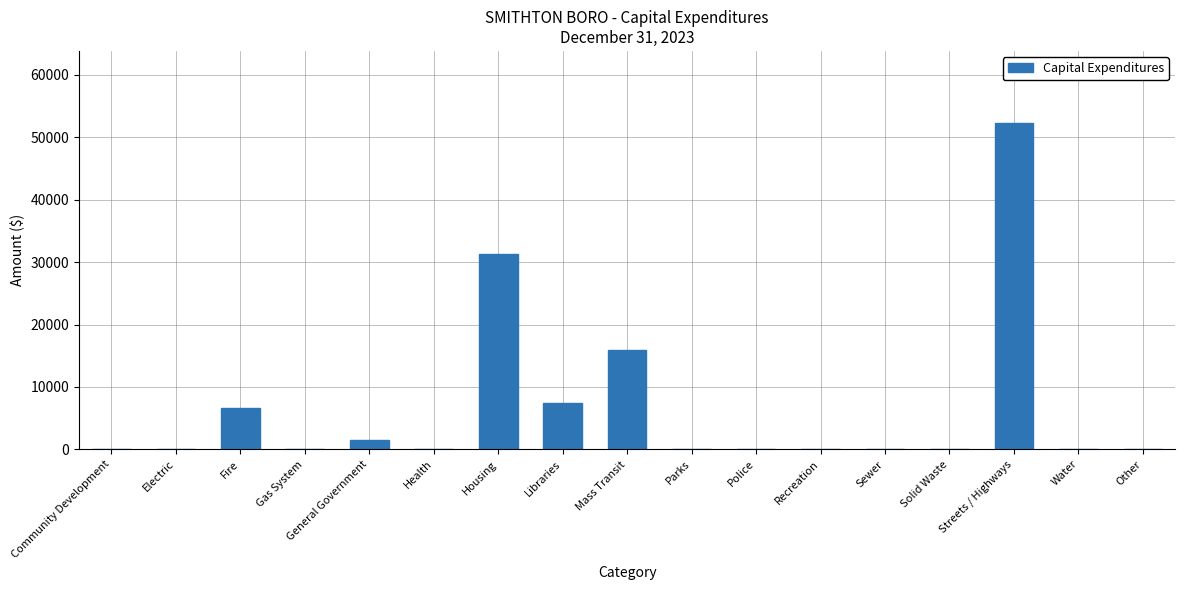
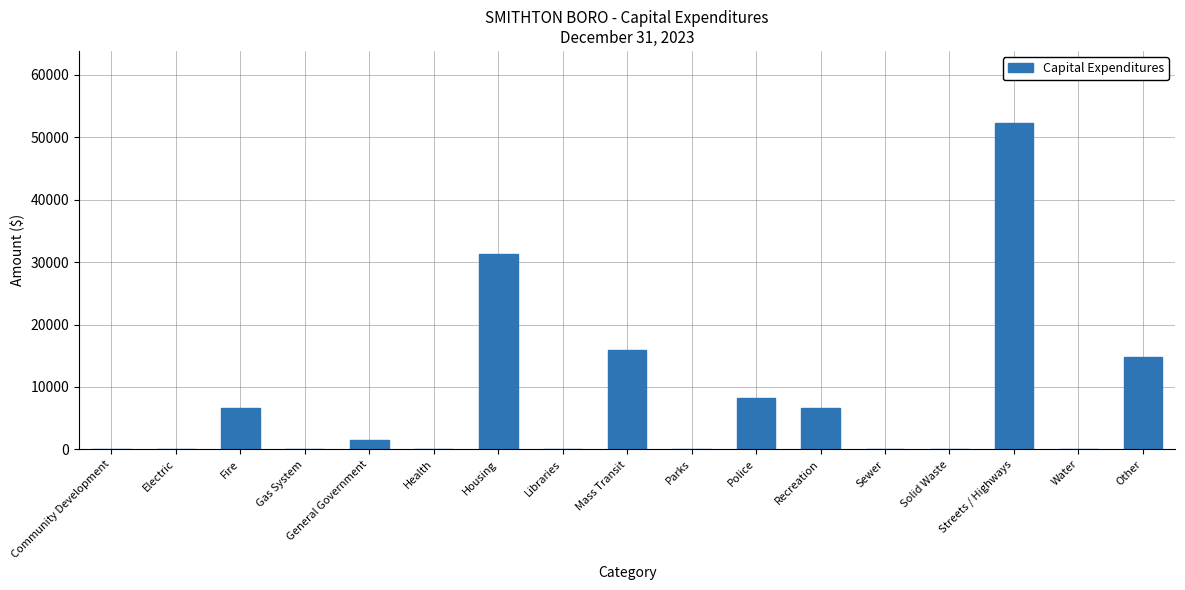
Libraries: 7000 -> 0
Police: 0 -> 8000
Recreation: 0 -> 7000
Other: 0 -> 15000
